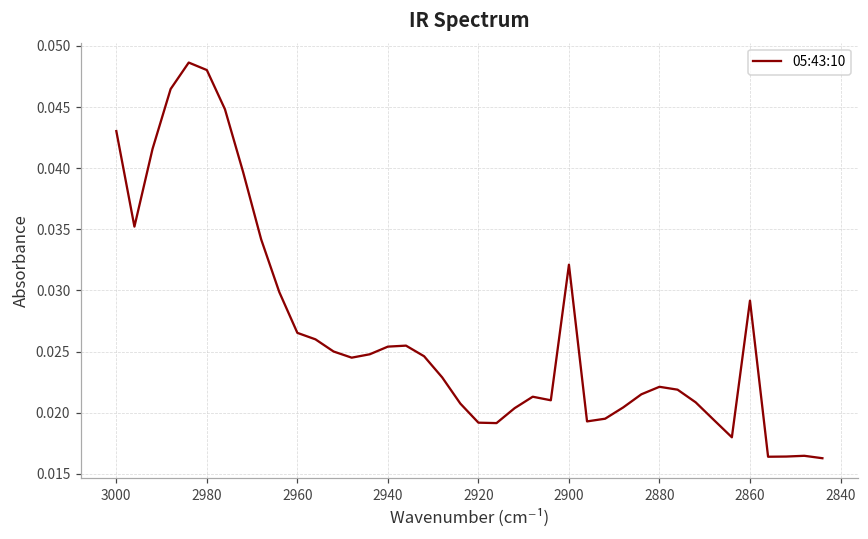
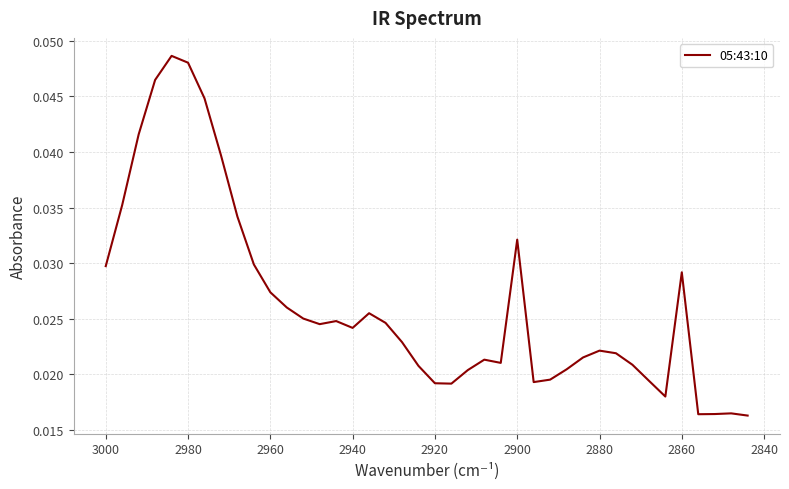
3000: 0.0430 -> 0.0297
2960: 0.0265 -> 0.0274
2940: 0.0254 -> 0.0242
